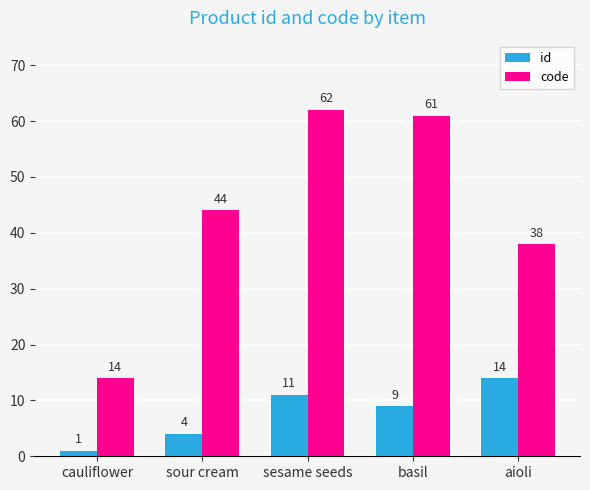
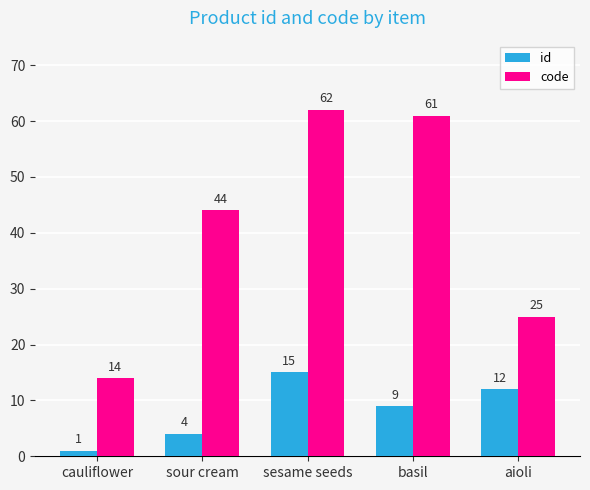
id, sesame seeds: 11 -> 15
id, aioli: 14 -> 12
code, aioli: 38 -> 25
